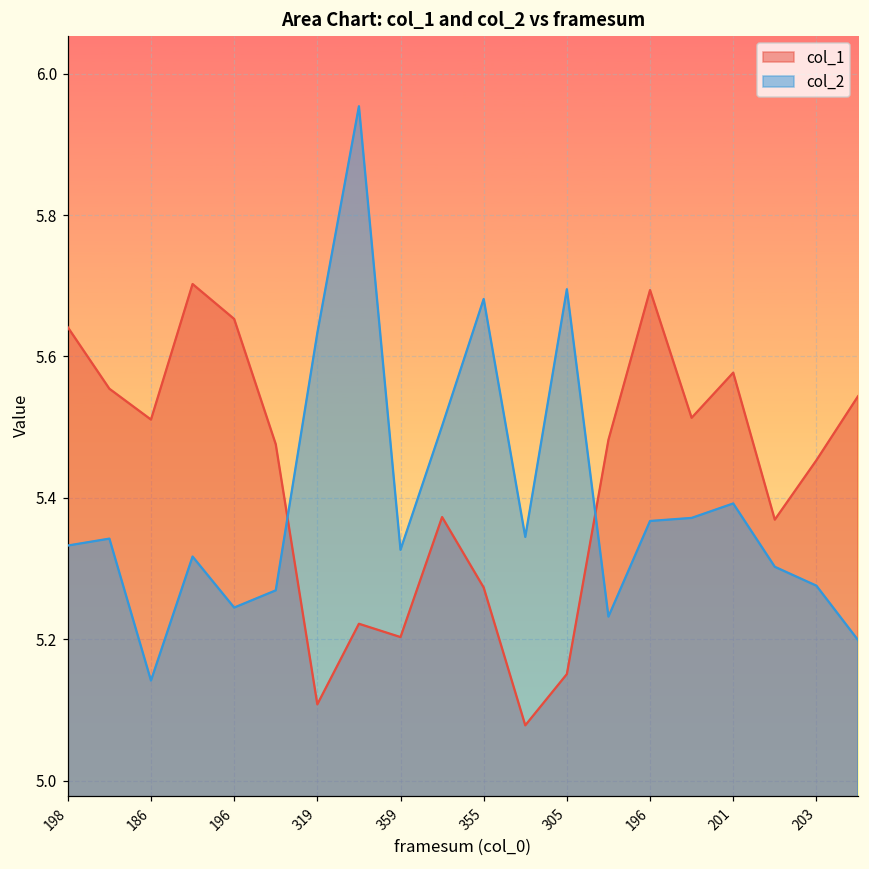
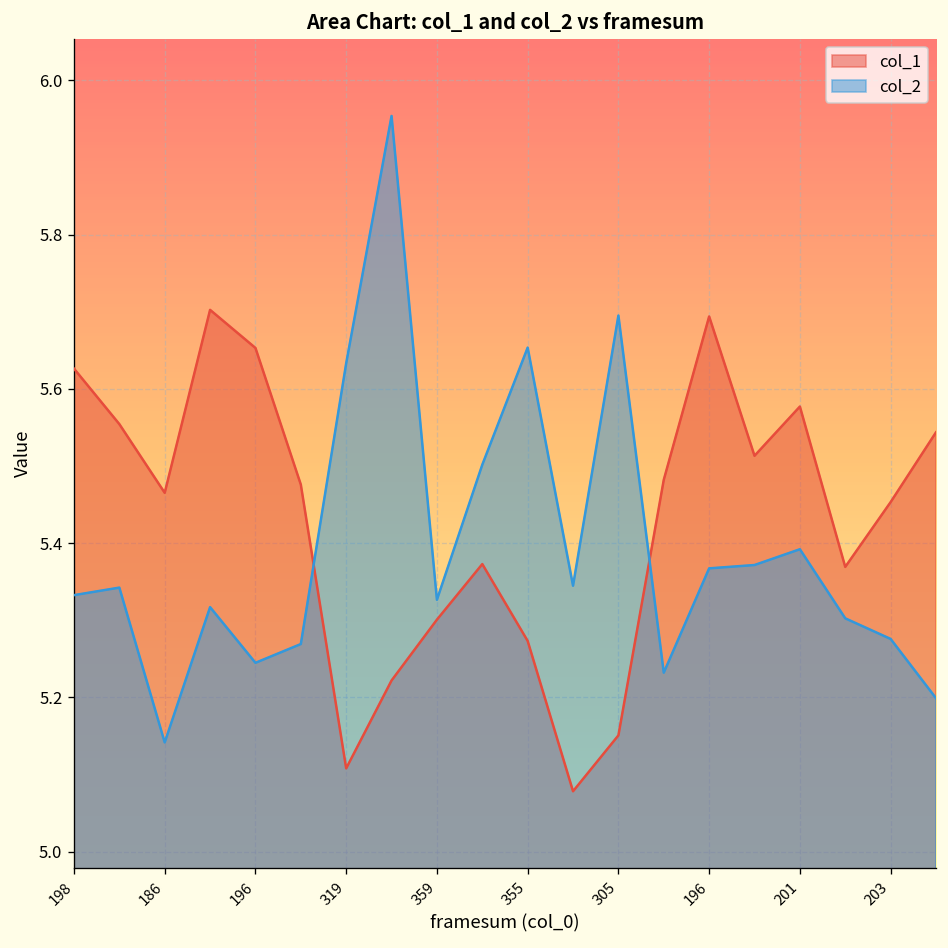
col_1, 198: 5.64 -> 5.63
col_1, 186: 5.51 -> 5.47
col_1, 359: 5.20 -> 5.30
col_2, 355: 5.68 -> 5.65
